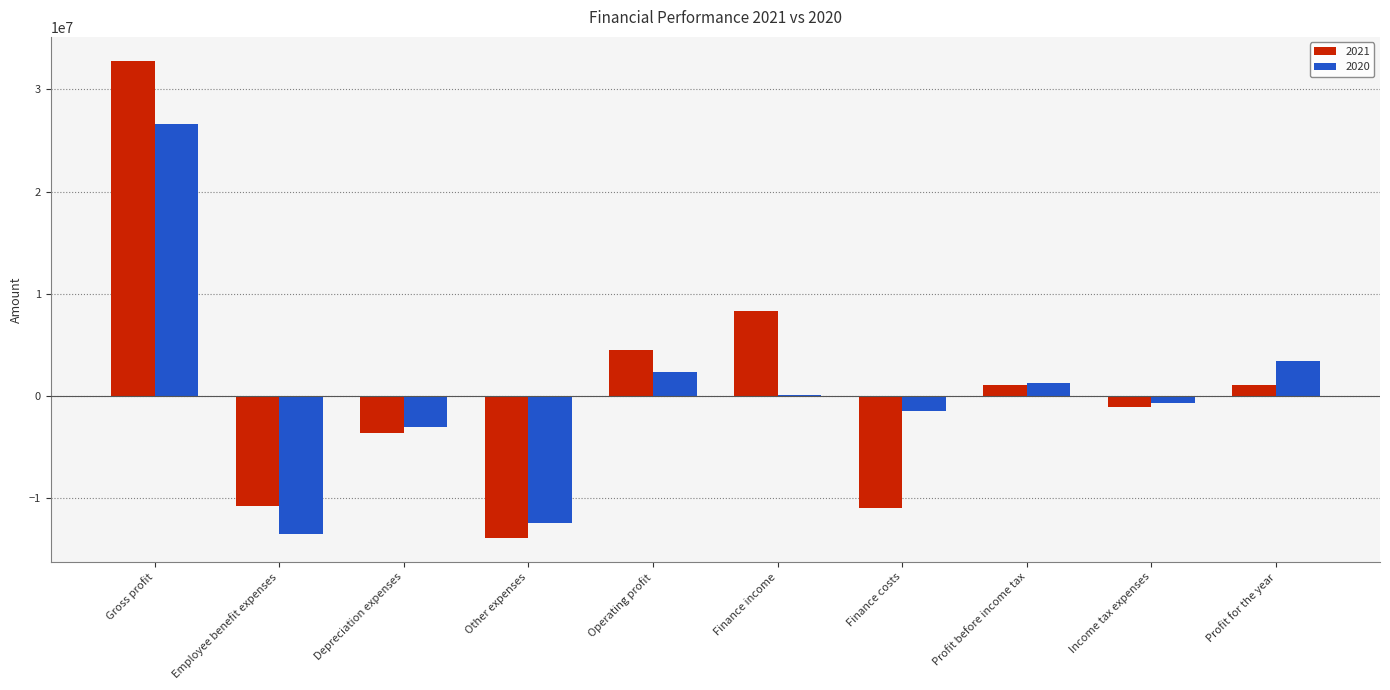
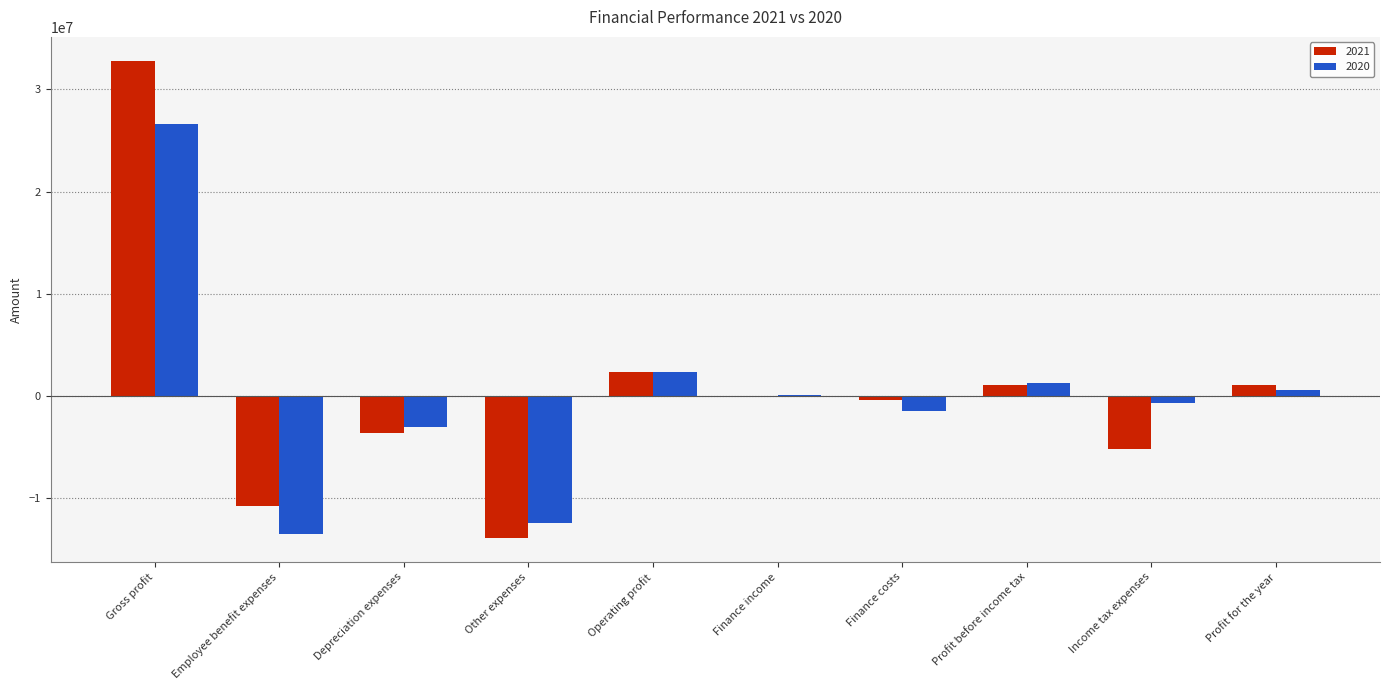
2021, Operating profit: 4500000 -> 2300000
2021, Finance income: 8300000 -> 0
2021, Finance costs: -11000000 -> -400000
2021, Income tax expenses: -1100000 -> -5200000
2020, Profit for the year: 3400000 -> 600000
